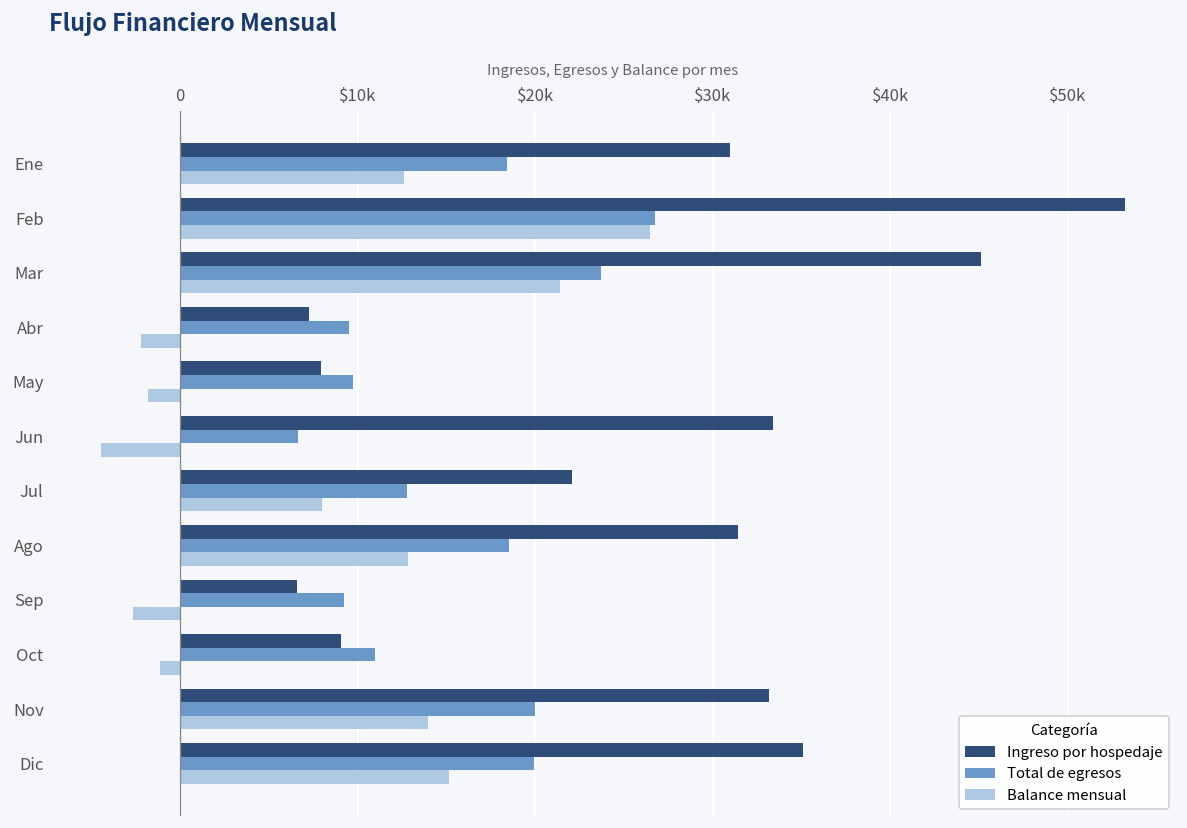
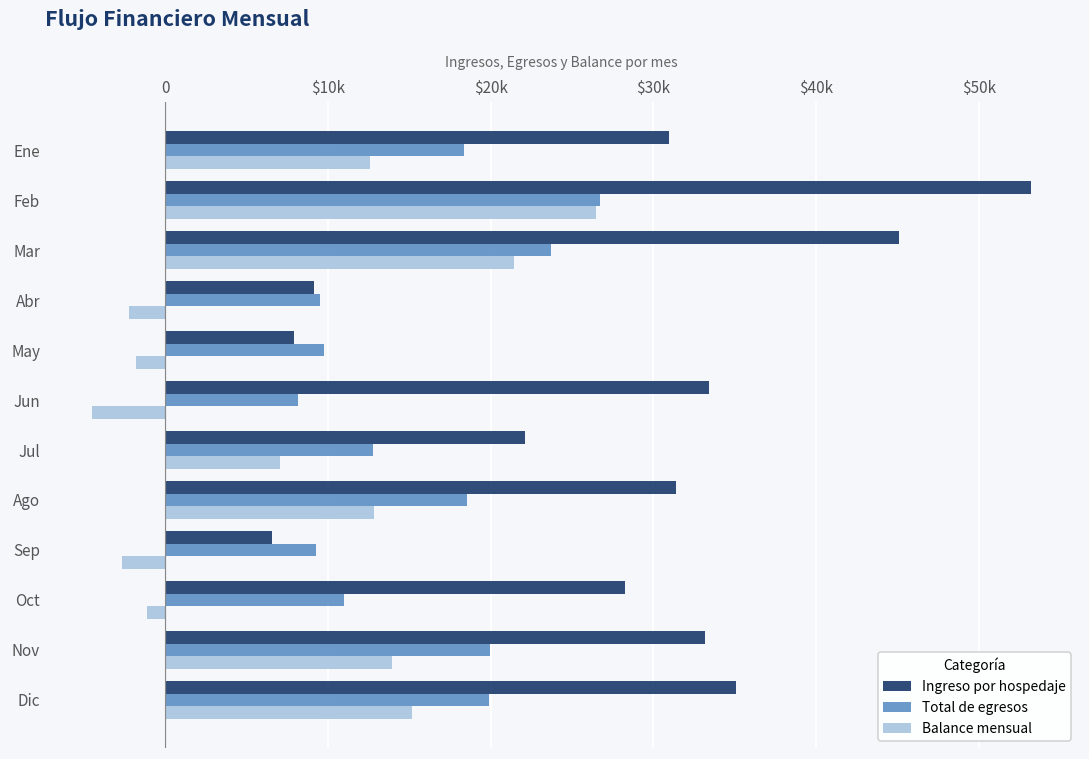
Ingreso por hospedaje, Abr: $7300 -> $9200
Total de egresos, Jun: $6600 -> $8200
Balance mensual, Jul: $8000 -> $7000
Ingreso por hospedaje, Oct: $9000 -> $28200
